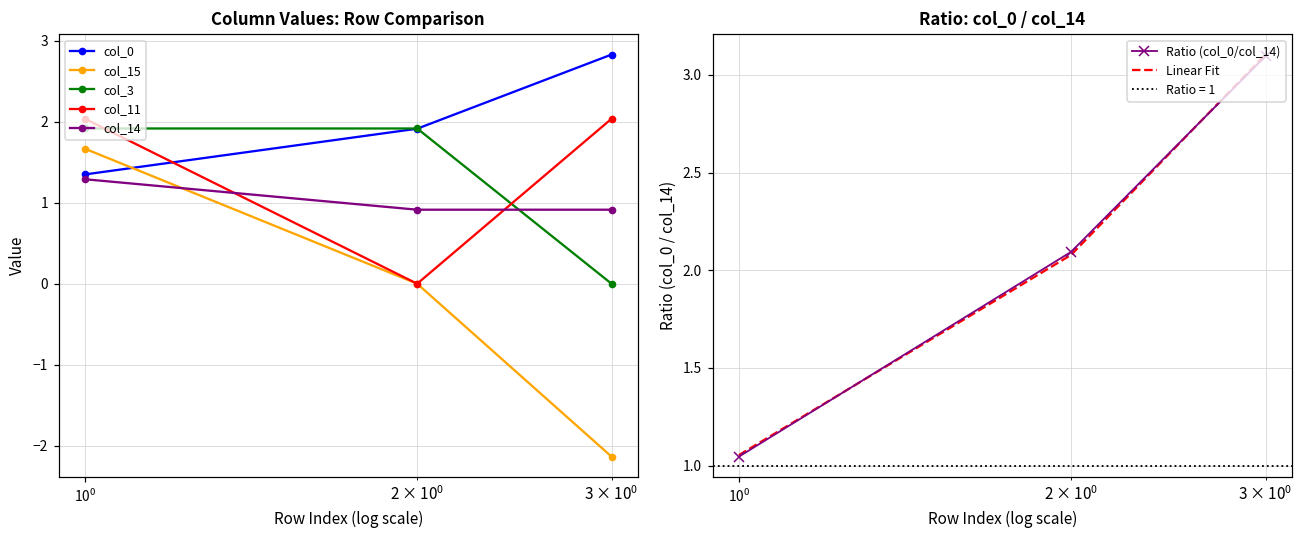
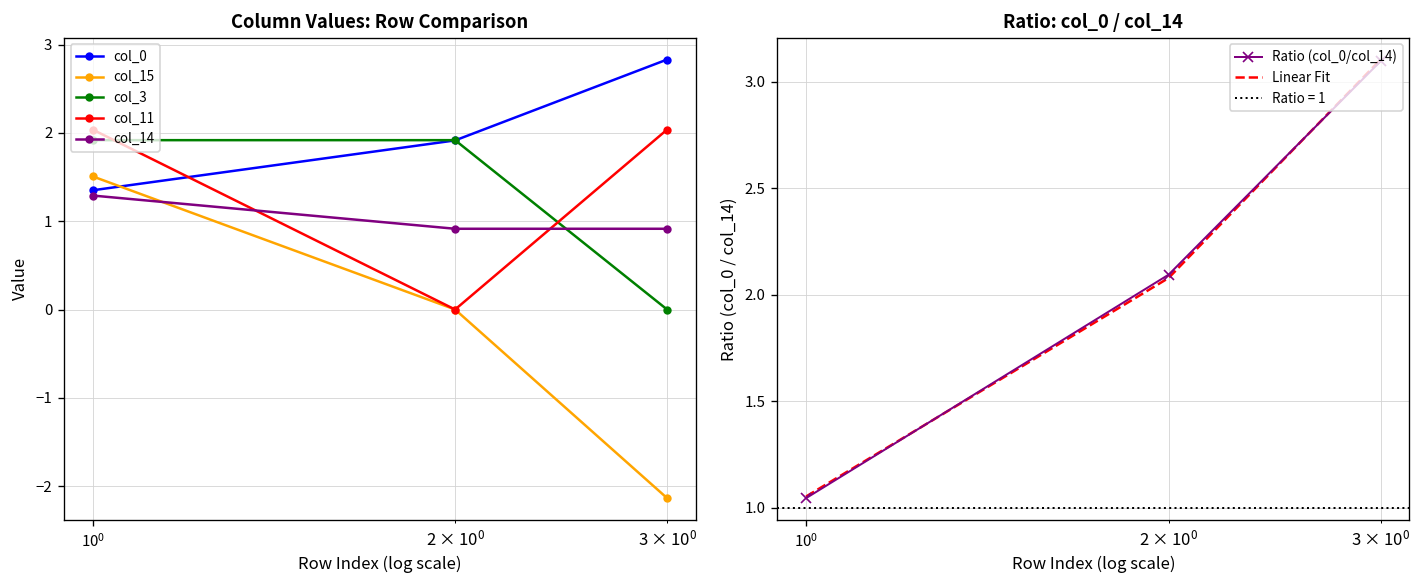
Column Values: Row Comparison, col_15, 10^0: 1.7 -> 1.5
